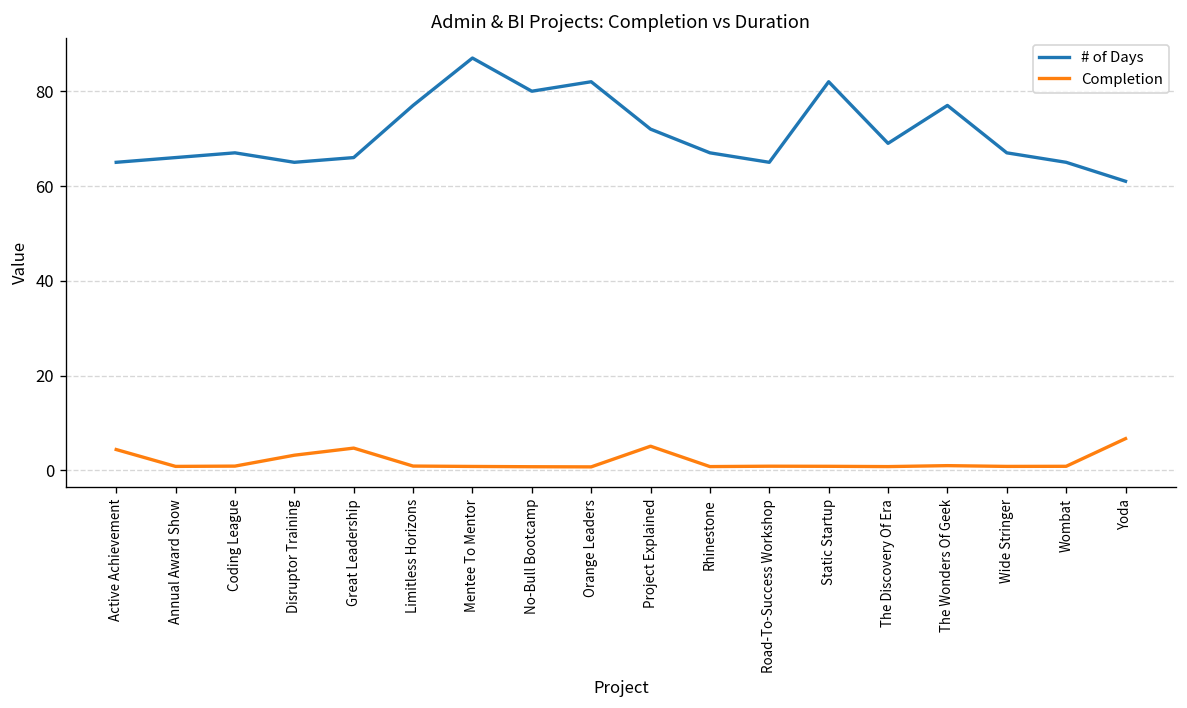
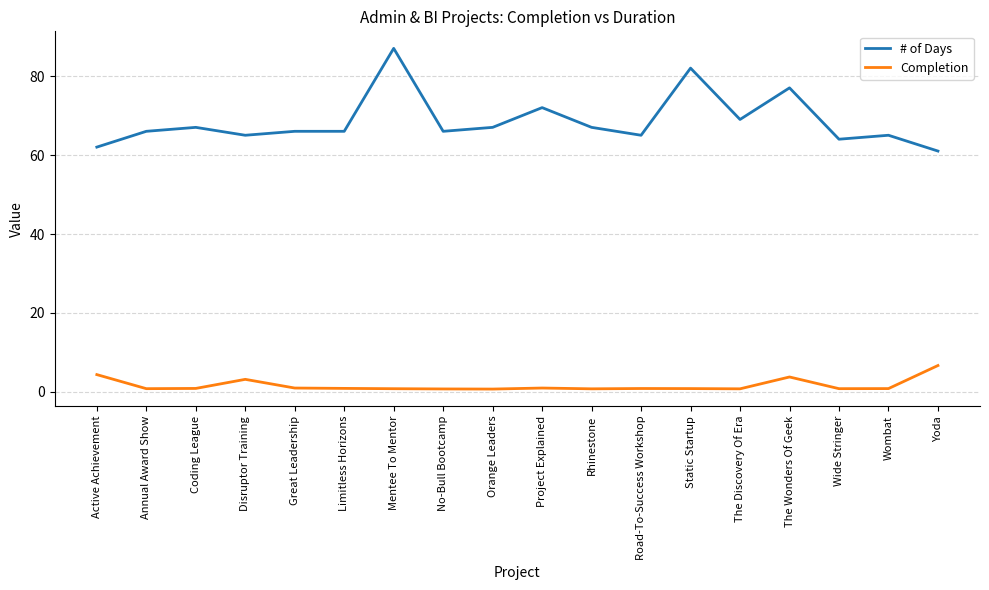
# of Days, Active Achievement: 65 -> 62
Completion, Great Leadership: 5 -> 1
# of Days, Limitless Horizons: 77 -> 66
# of Days, No-Bull Bootcamp: 80 -> 66
# of Days, Orange Leaders: 82 -> 67
Completion, Project Explained: 5 -> 1
Completion, The Wonders Of Geek: 1 -> 4
# of Days, Wide Stringer: 67 -> 64
